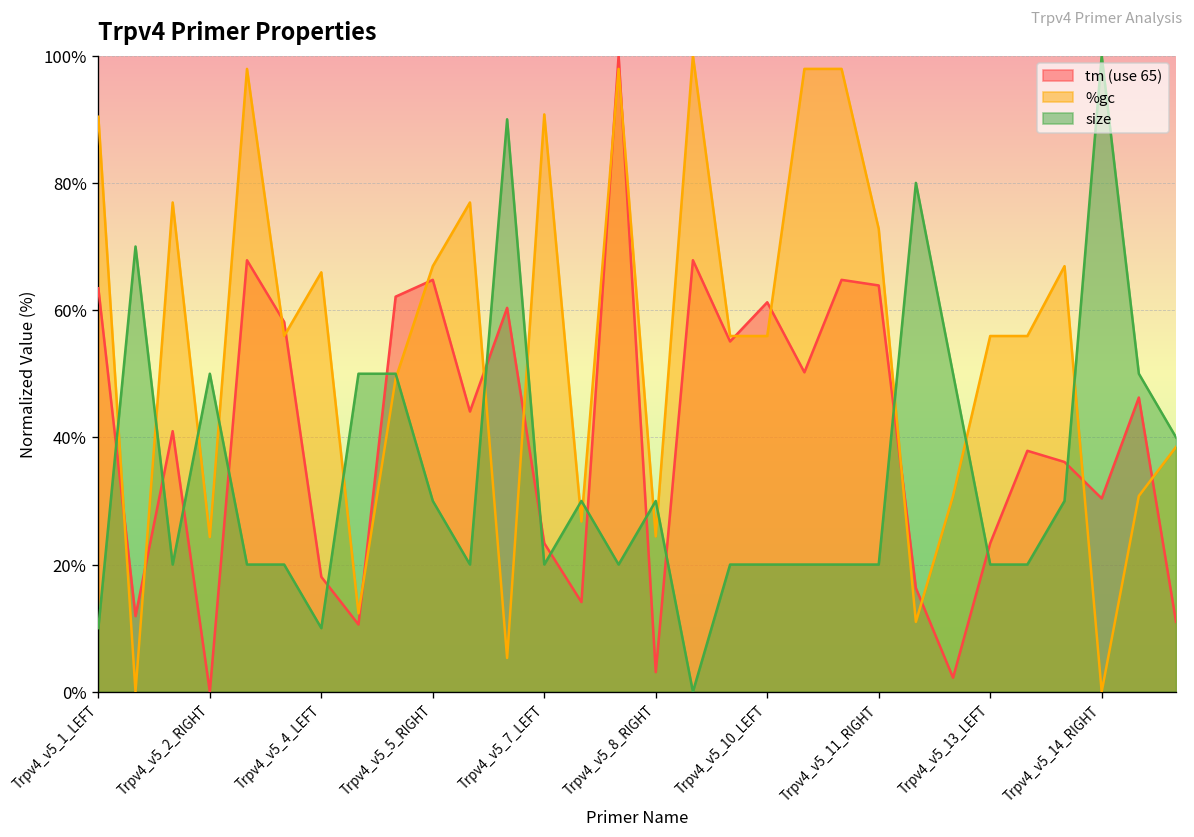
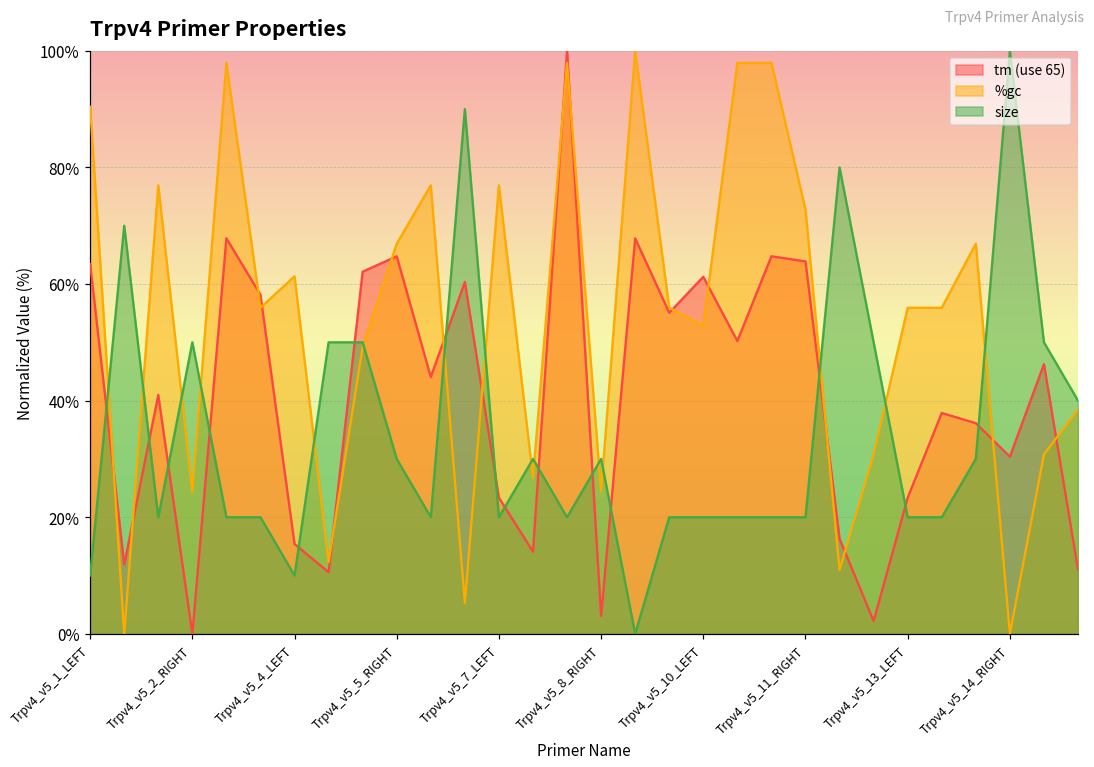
tm (use 65), Trpv4_v5_4_LEFT: 18% -> 15%
%gc, Trpv4_v5_4_LEFT: 66% -> 61%
%gc, Trpv4_v5_7_LEFT: 91% -> 77%
%gc, Trpv4_v5_10_LEFT: 56% -> 53%
